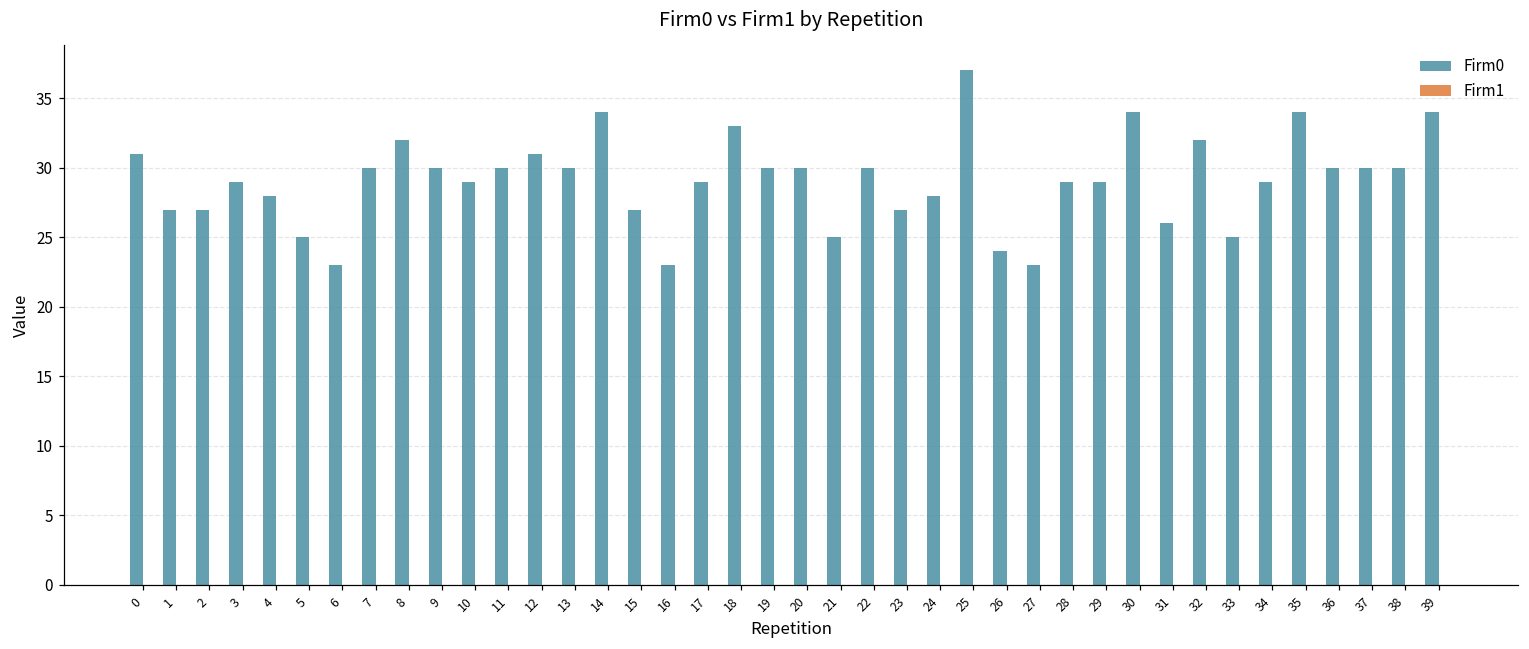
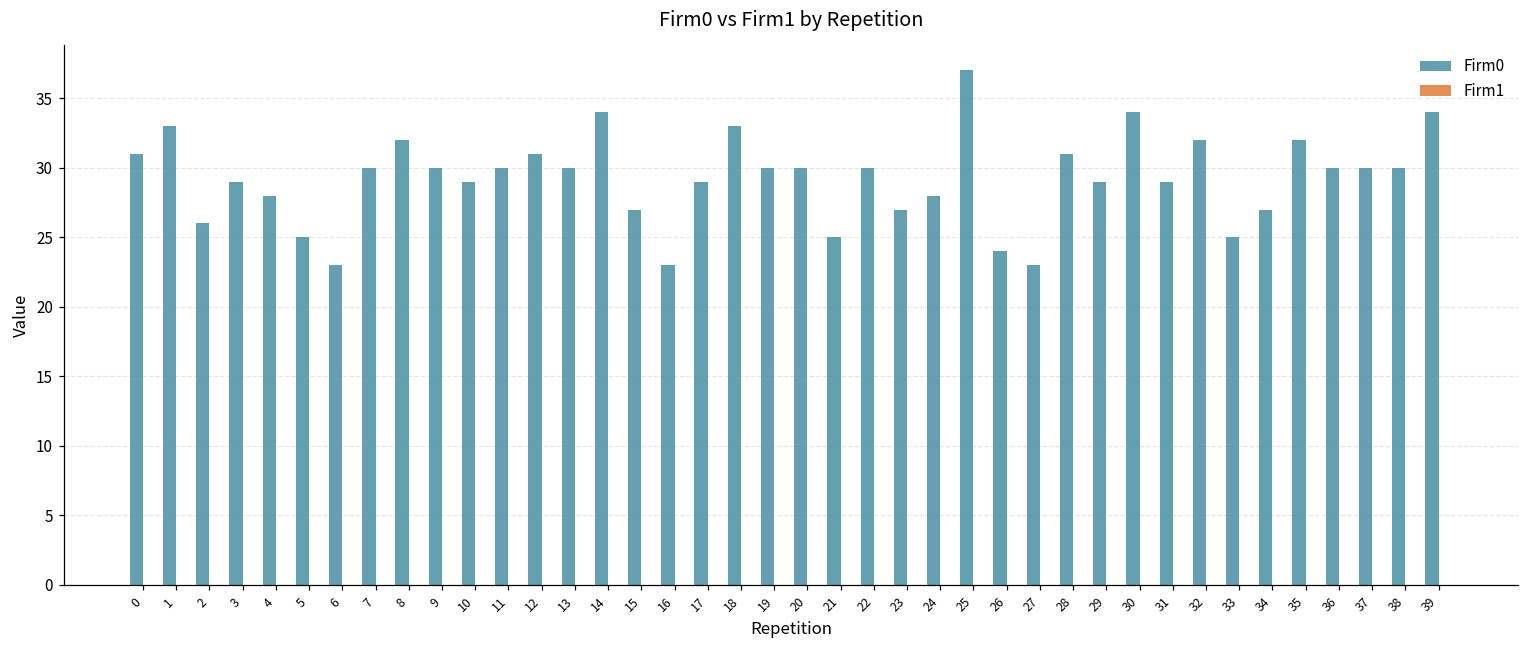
Firm0, 1: 27 -> 33
Firm0, 2: 27 -> 26
Firm0, 28: 29 -> 31
Firm0, 31: 26 -> 29
Firm0, 34: 29 -> 27
Firm0, 35: 34 -> 32
